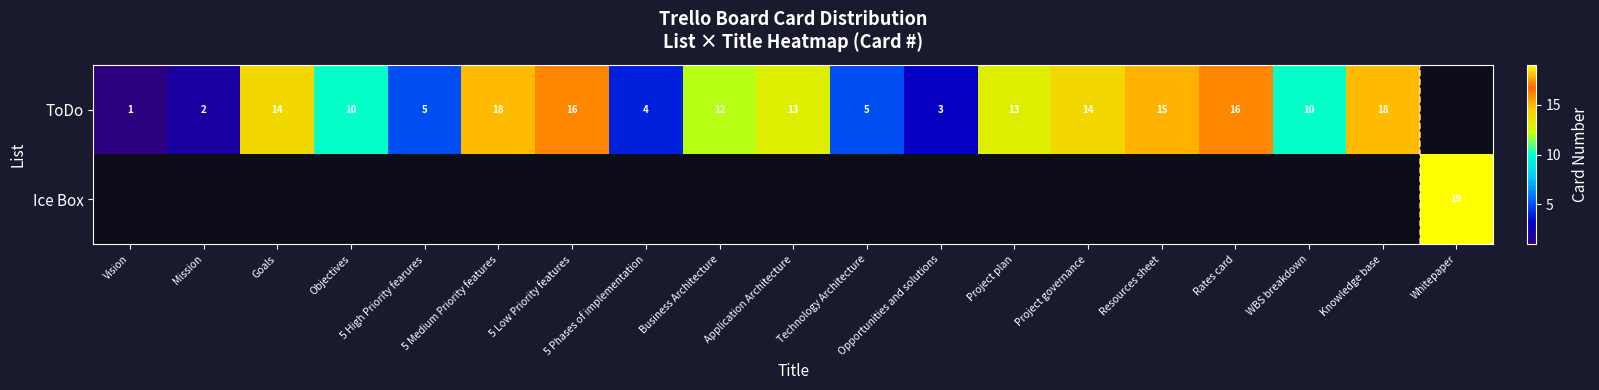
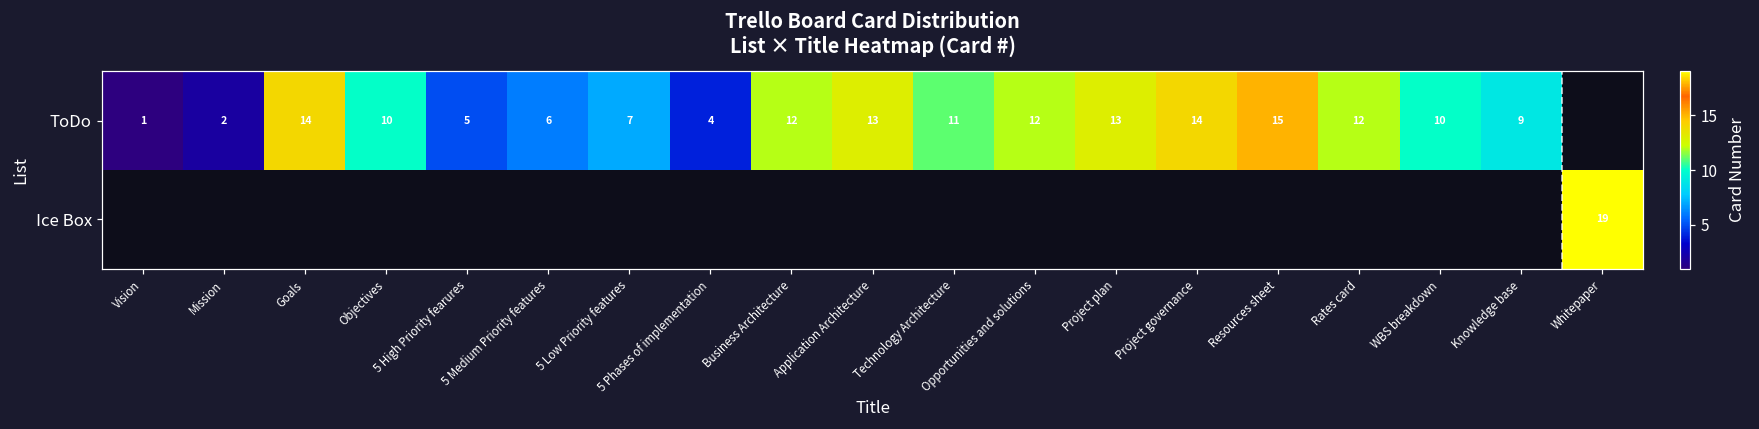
ToDo, 5 Medium Priority features: 18 -> 6
ToDo, 5 Low Priority features: 16 -> 7
ToDo, Technology Architecture: 5 -> 11
ToDo, Opportunities and solutions: 3 -> 12
ToDo, Rates card: 16 -> 12
ToDo, Knowledge base: 18 -> 9
